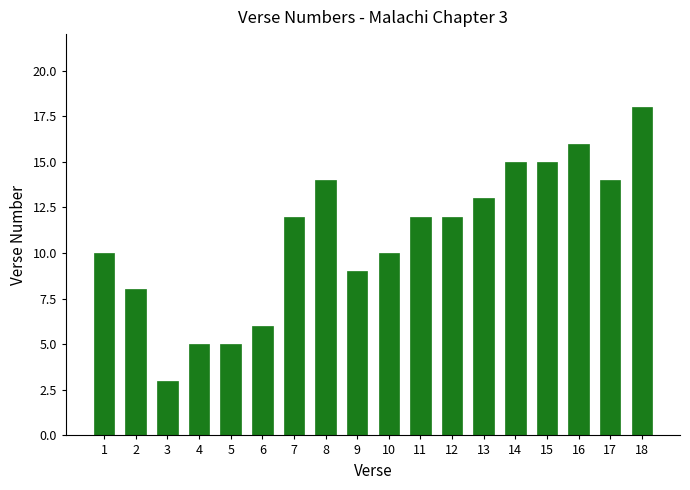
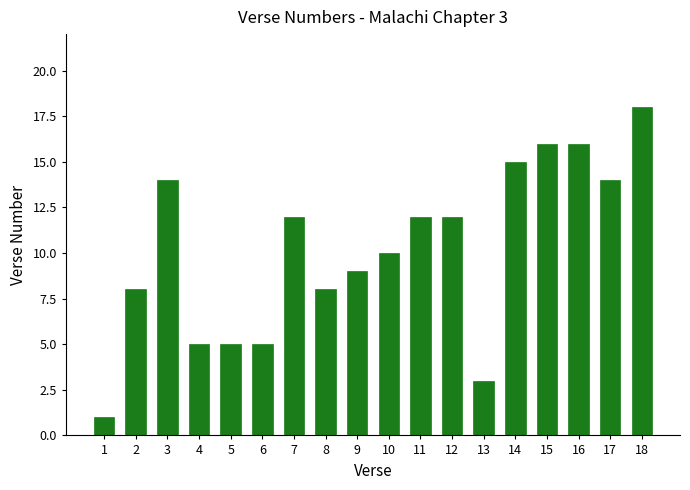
1: 10 -> 1
3: 3 -> 14
6: 6 -> 5
8: 14 -> 8
13: 13 -> 3
15: 15 -> 16
